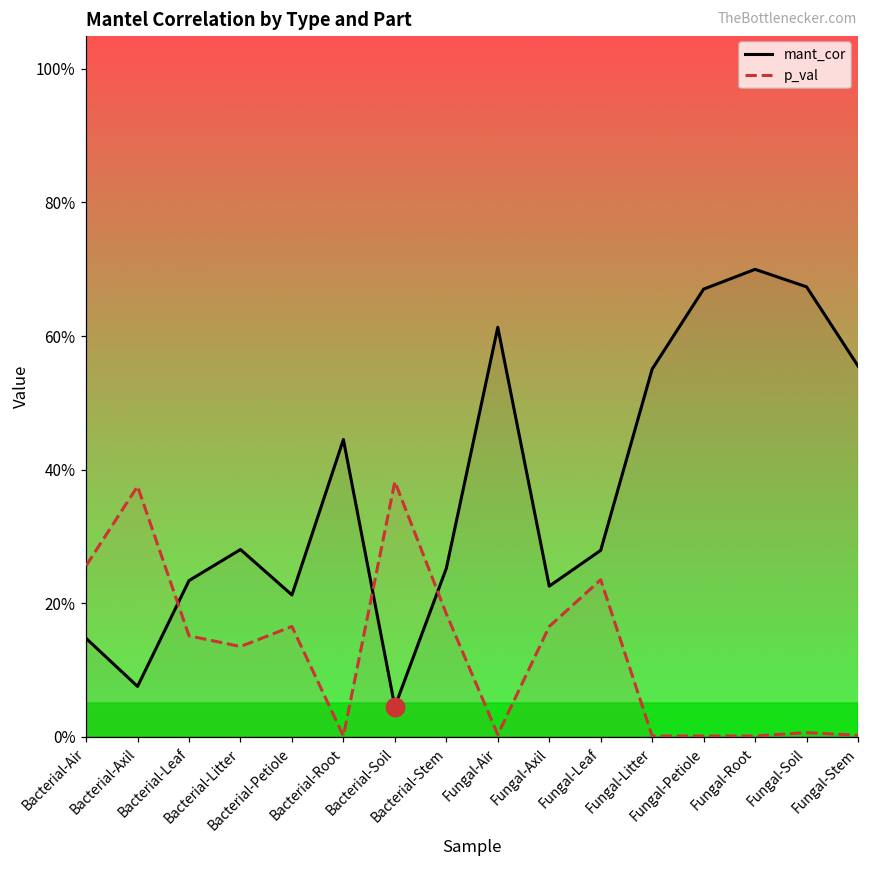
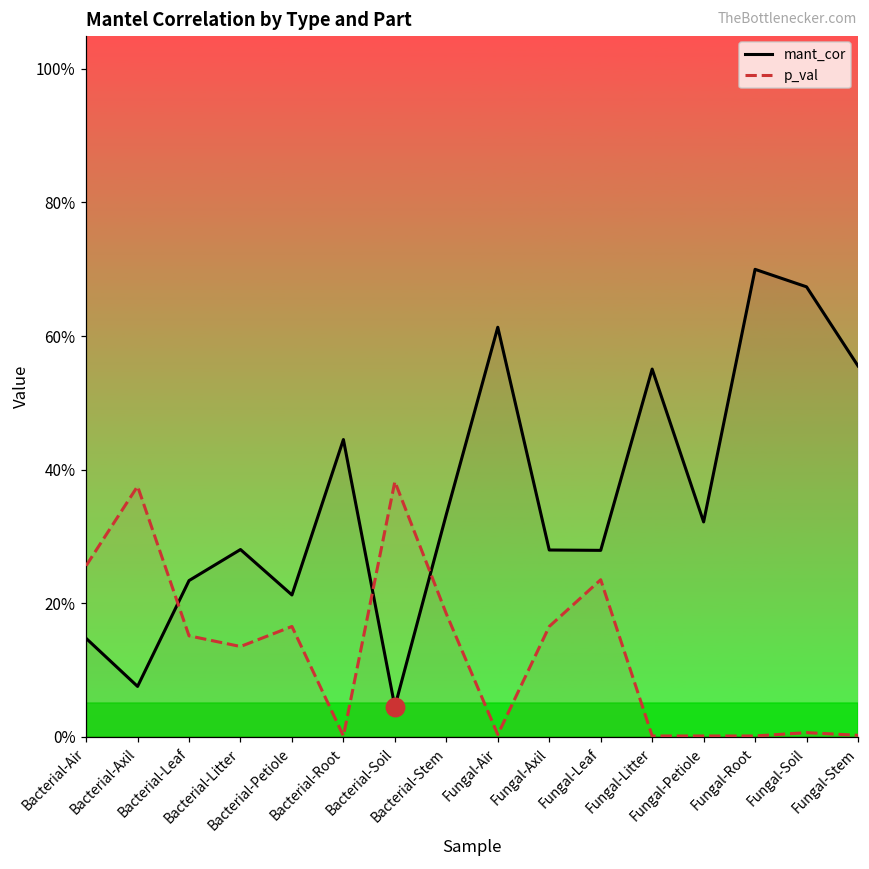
mant_cor, Bacterial-Stem: 25% -> 33%
mant_cor, Fungal-Axil: 23% -> 28%
mant_cor, Fungal-Petiole: 67% -> 32%
